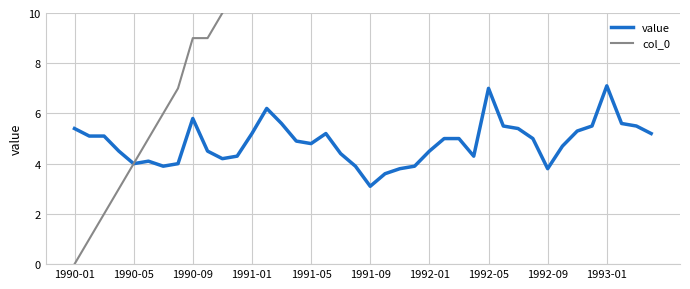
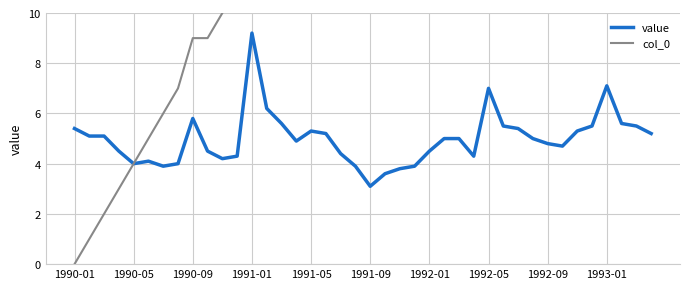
value, 1991-01: 5.2 -> 9.2
value, 1991-05: 4.8 -> 5.3
value, 1992-09: 3.8 -> 4.8
